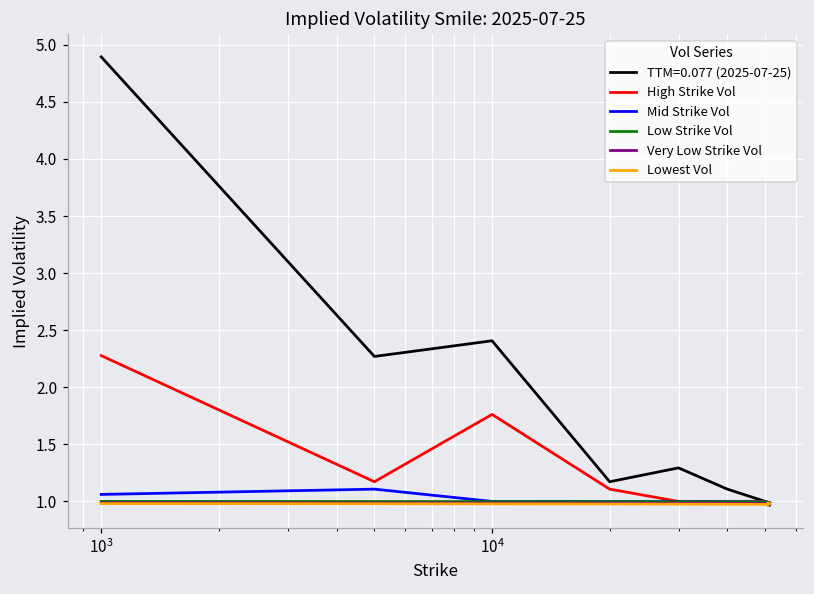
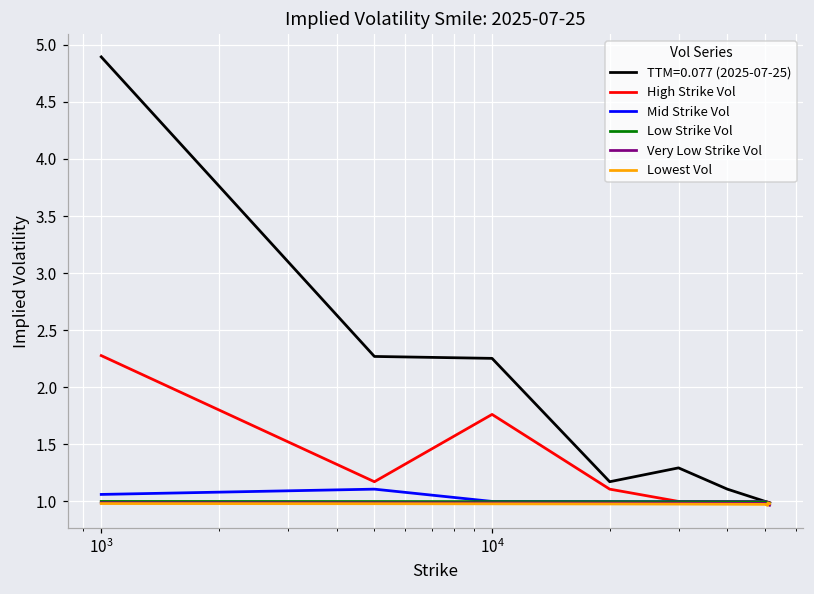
TTM=0.077 (2025-07-25), 10^4: 2.41 -> 2.25
